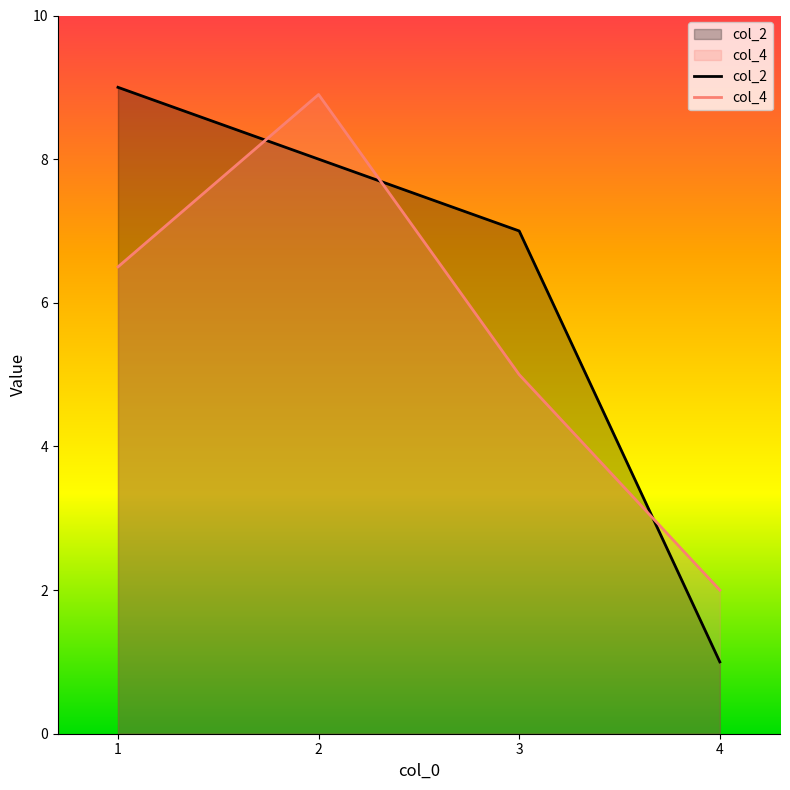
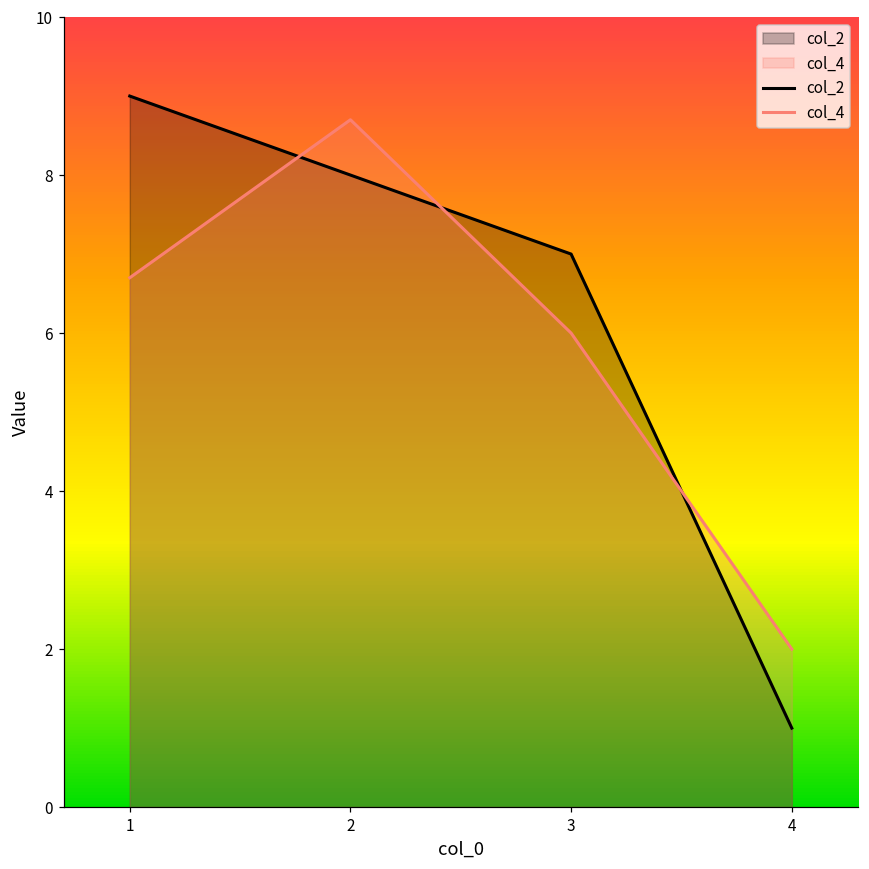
col_4, 1: 6.5 -> 6.7
col_4, 2: 8.9 -> 8.7
col_4, 3: 5 -> 6
